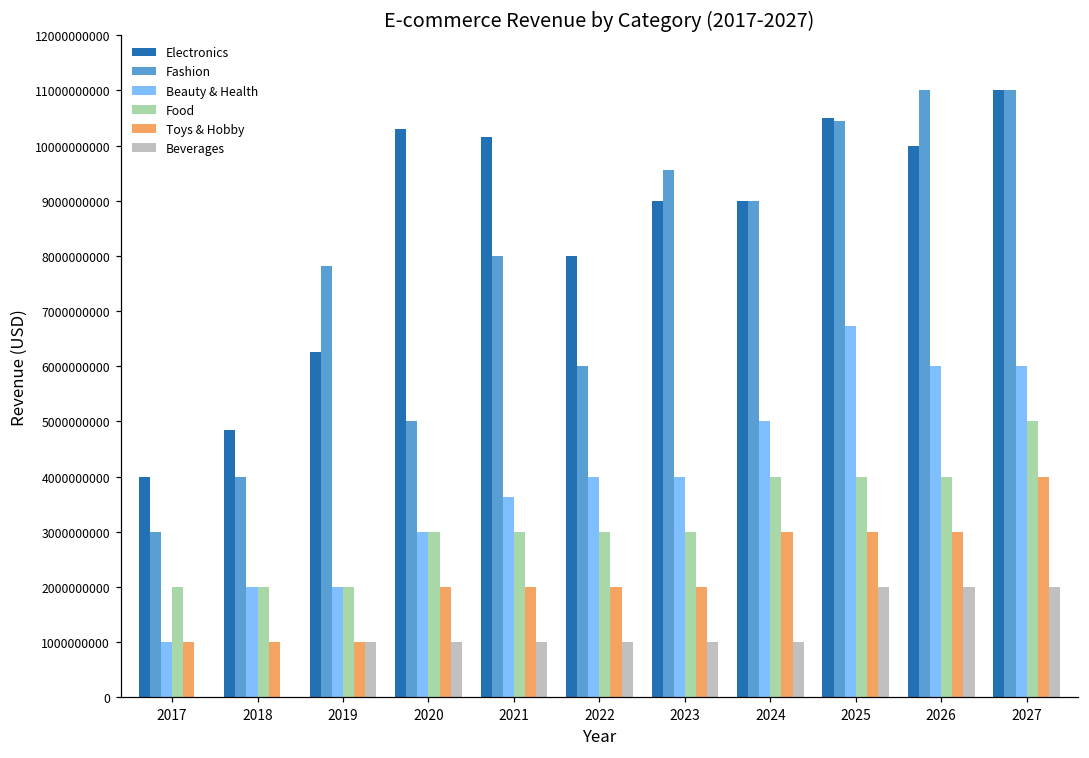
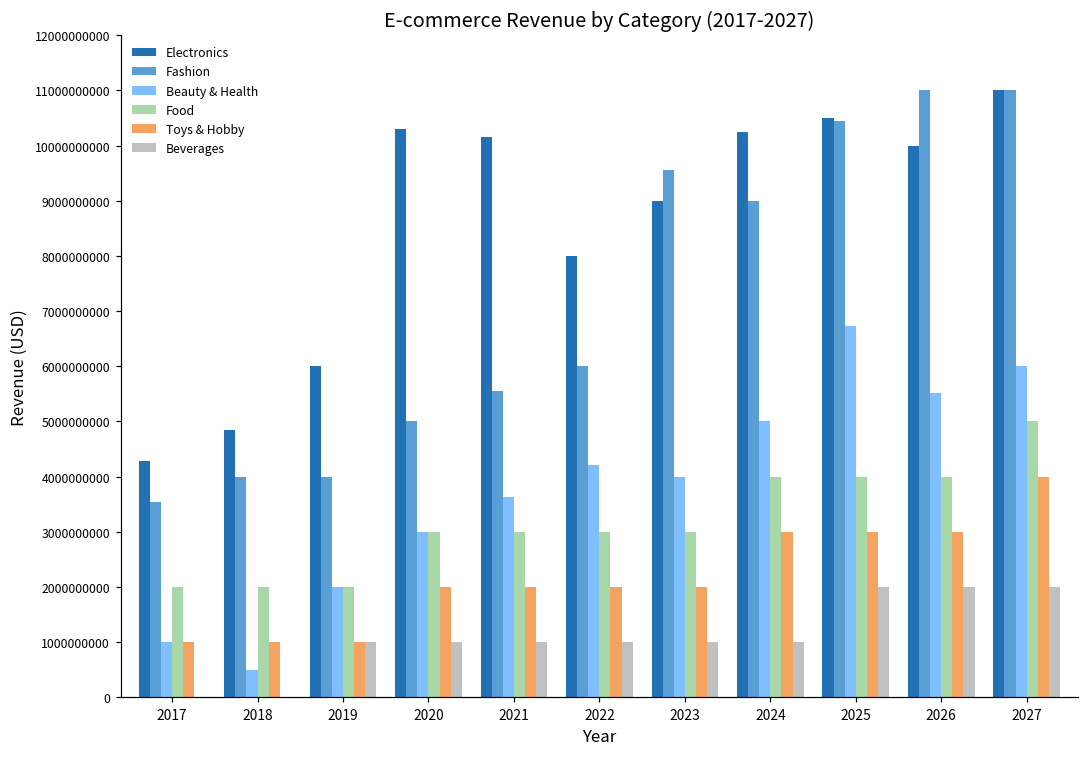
Electronics, 2017: 4000000000 -> 4300000000
Fashion, 2017: 3000000000 -> 3500000000
Beauty & Health, 2018: 2000000000 -> 500000000
Electronics, 2019: 6300000000 -> 6000000000
Fashion, 2019: 7800000000 -> 4000000000
Fashion, 2021: 8000000000 -> 5500000000
Beauty & Health, 2022: 4000000000 -> 4200000000
Electronics, 2024: 9000000000 -> 10300000000
Beauty & Health, 2026: 6000000000 -> 5500000000
